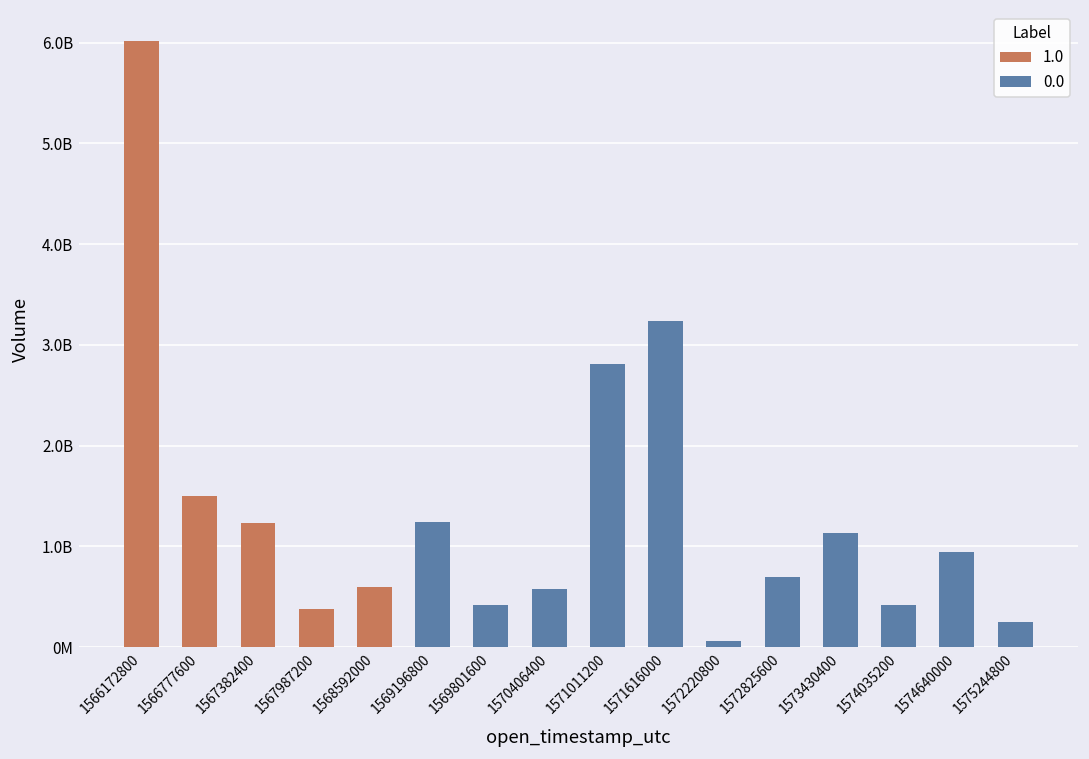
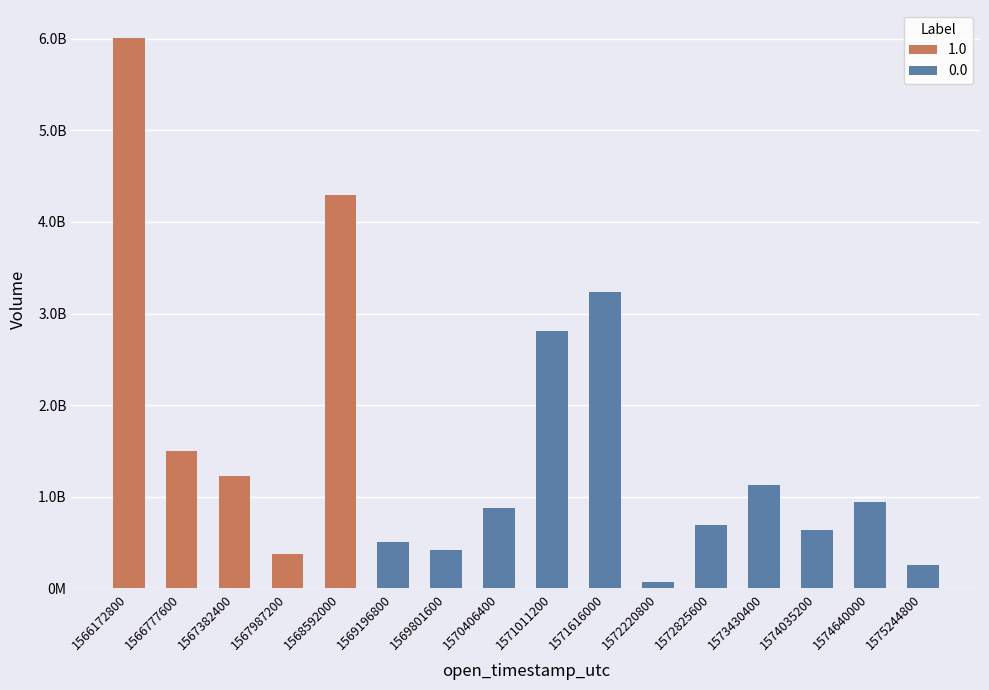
1.0, 1568592000: 600000000 -> 4300000000
0.0, 1569196800: 1200000000 -> 500000000
0.0, 1570406400: 600000000 -> 900000000
0.0, 1574035200: 400000000 -> 600000000
